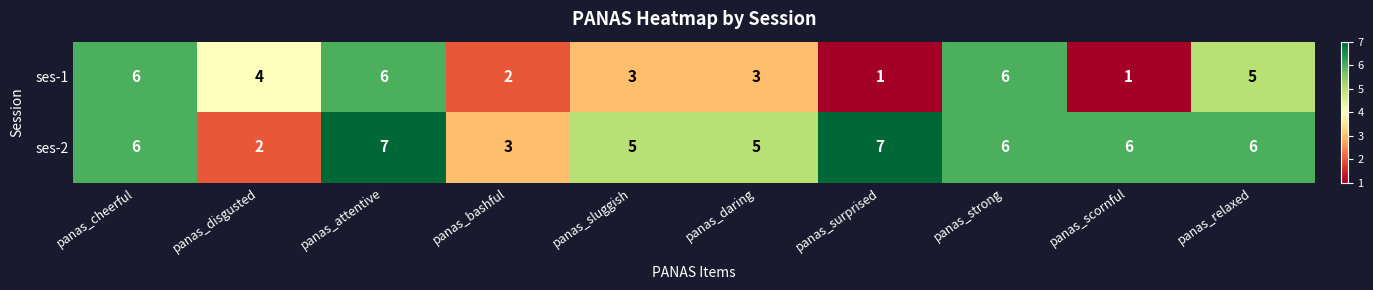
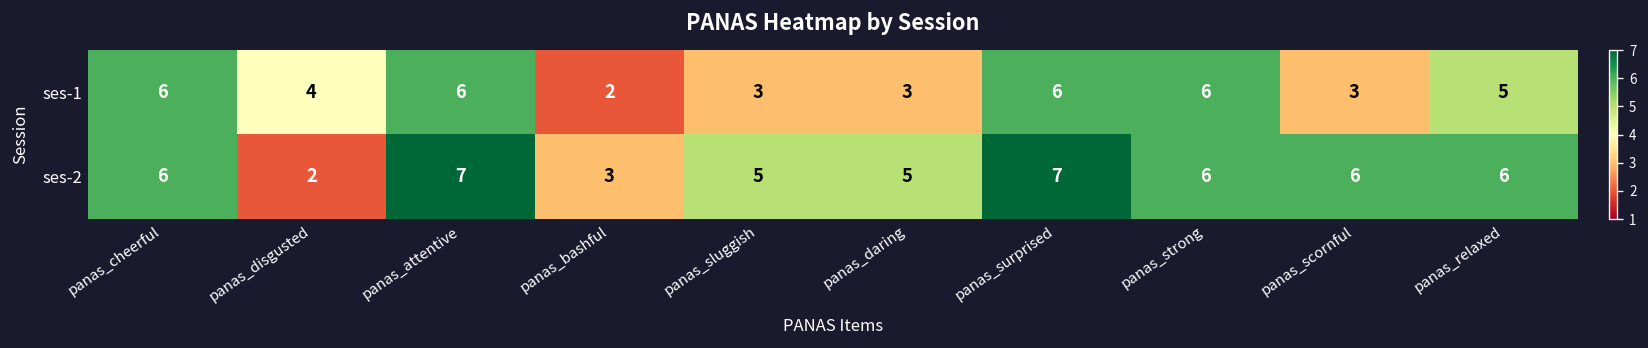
ses-1, panas_surprised: 1 -> 6
ses-1, panas_scornful: 1 -> 3
